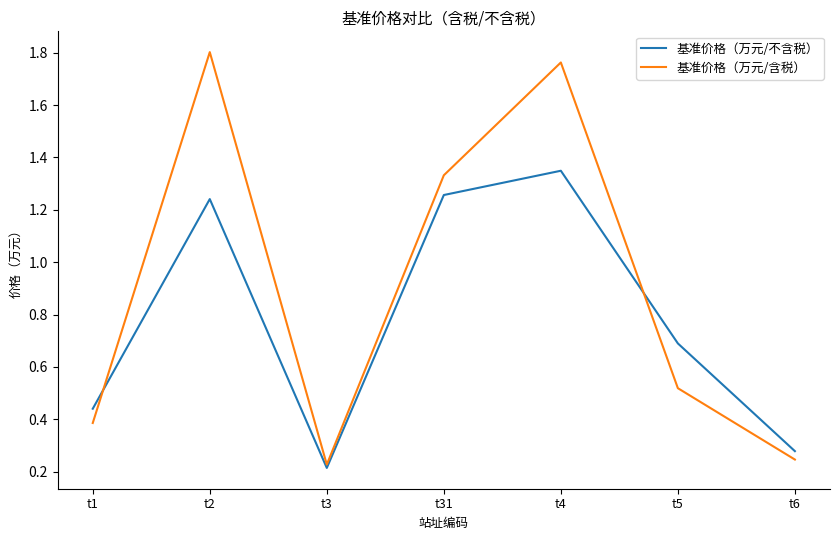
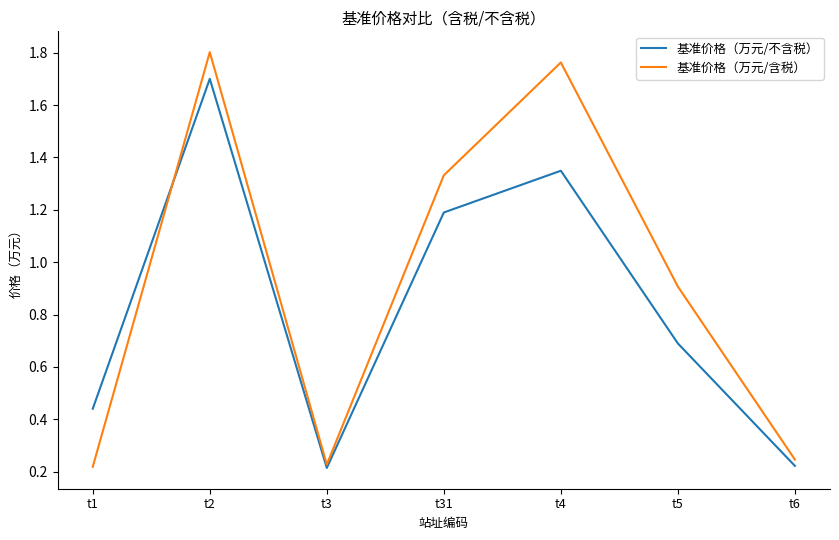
基准价格（万元/含税）, t1: 0.39 -> 0.22
基准价格（万元/不含税）, t2: 1.24 -> 1.70
基准价格（万元/不含税）, t31: 1.26 -> 1.19
基准价格（万元/含税）, t5: 0.52 -> 0.91
基准价格（万元/不含税）, t6: 0.28 -> 0.22
